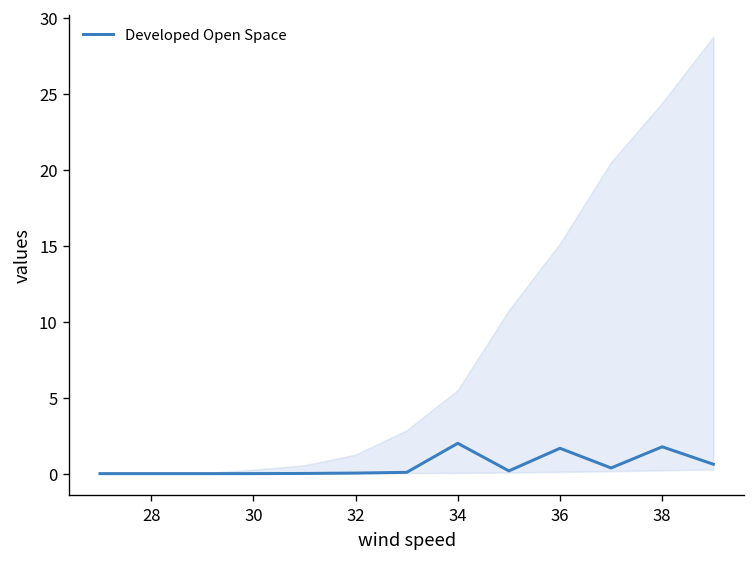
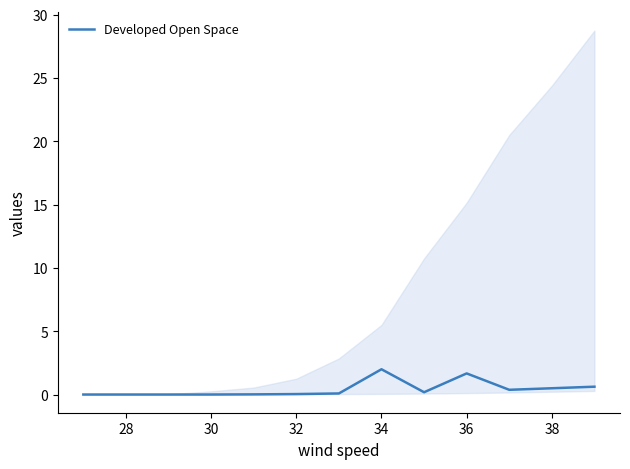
Developed Open Space, 38: 1.8 -> 0.5
